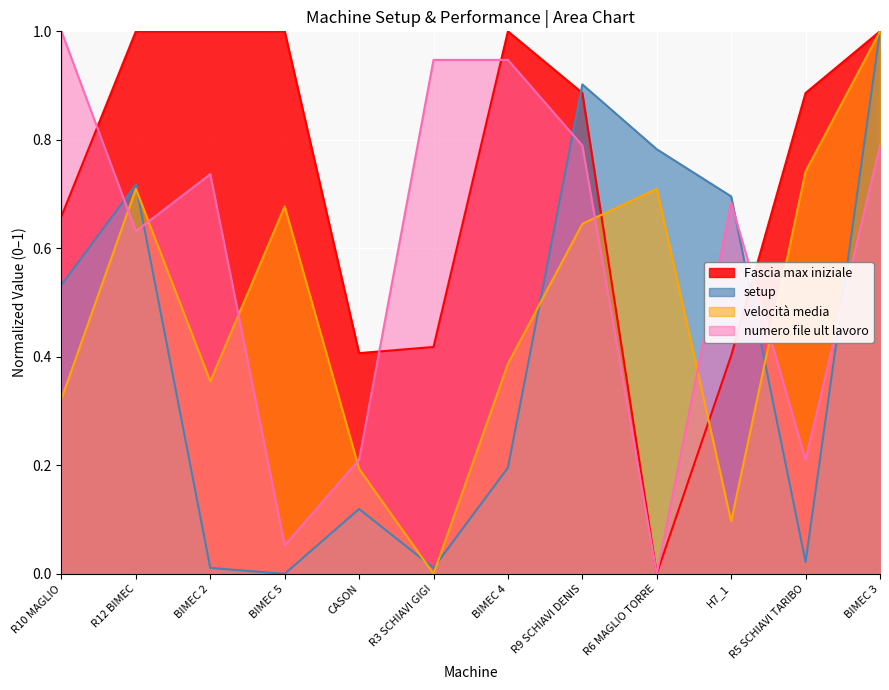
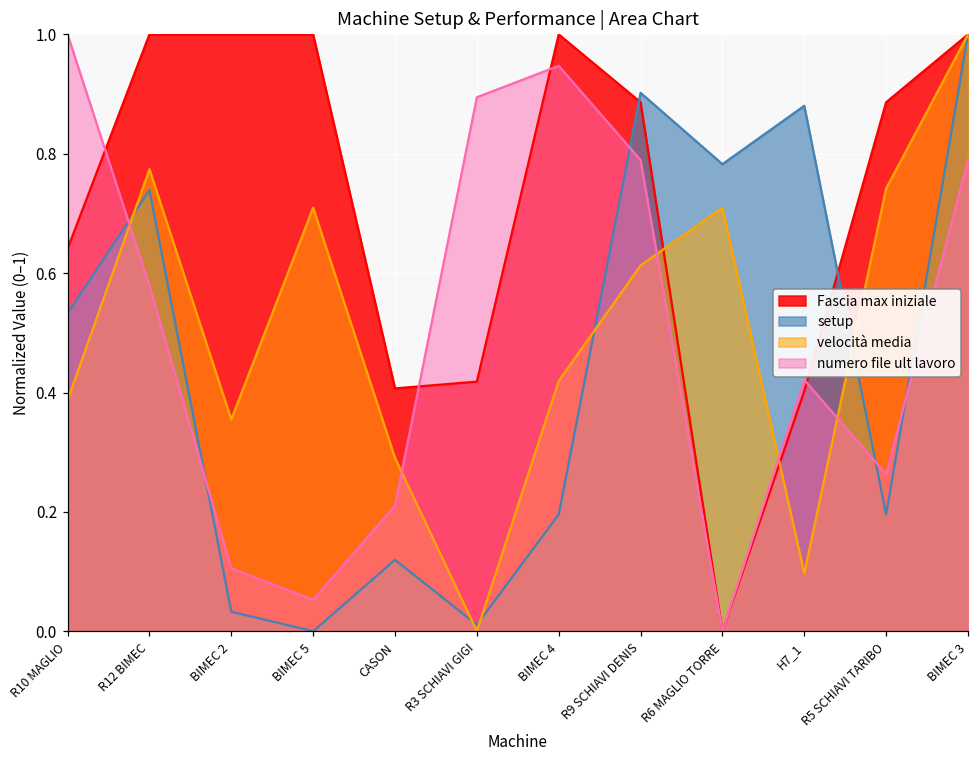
Fascia max iniziale, R10 MAGLIO: 0.66 -> 0.64
velocità media, R10 MAGLIO: 0.32 -> 0.39
setup, R12 BIMEC: 0.72 -> 0.74
velocità media, R12 BIMEC: 0.71 -> 0.77
numero file ult lavoro, R12 BIMEC: 0.63 -> 0.58
setup, BIMEC 2: 0.01 -> 0.03
numero file ult lavoro, BIMEC 2: 0.74 -> 0.11
velocità media, BIMEC 5: 0.68 -> 0.71
velocità media, CASON: 0.19 -> 0.29
numero file ult lavoro, R3 SCHIAVI GIGI: 0.95 -> 0.89
velocità media, BIMEC 4: 0.39 -> 0.42
velocità media, R9 SCHIAVI DENIS: 0.65 -> 0.61
setup, H7_1: 0.70 -> 0.88
numero file ult lavoro, H7_1: 0.68 -> 0.42
setup, R5 SCHIAVI TARIBO: 0.02 -> 0.20
numero file ult lavoro, R5 SCHIAVI TARIBO: 0.21 -> 0.26
